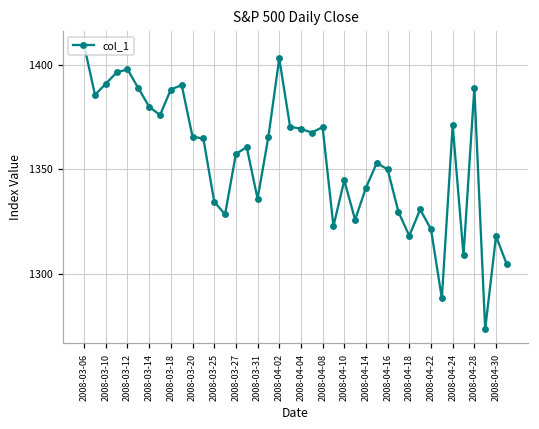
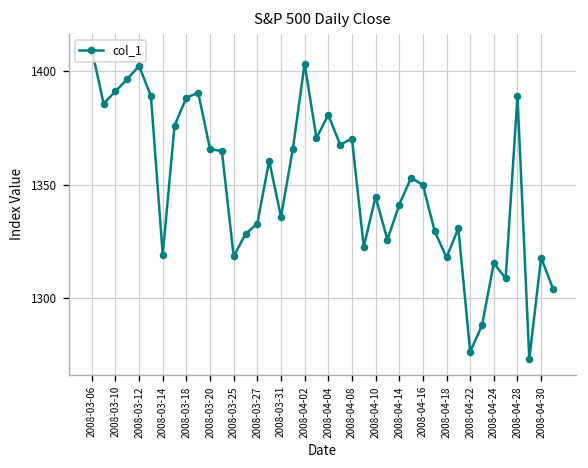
2008-03-12: 1398 -> 1402
2008-03-14: 1380 -> 1319
2008-03-25: 1334 -> 1318
2008-03-27: 1357 -> 1333
2008-04-04: 1369 -> 1381
2008-04-22: 1321 -> 1277
2008-04-24: 1371 -> 1315
